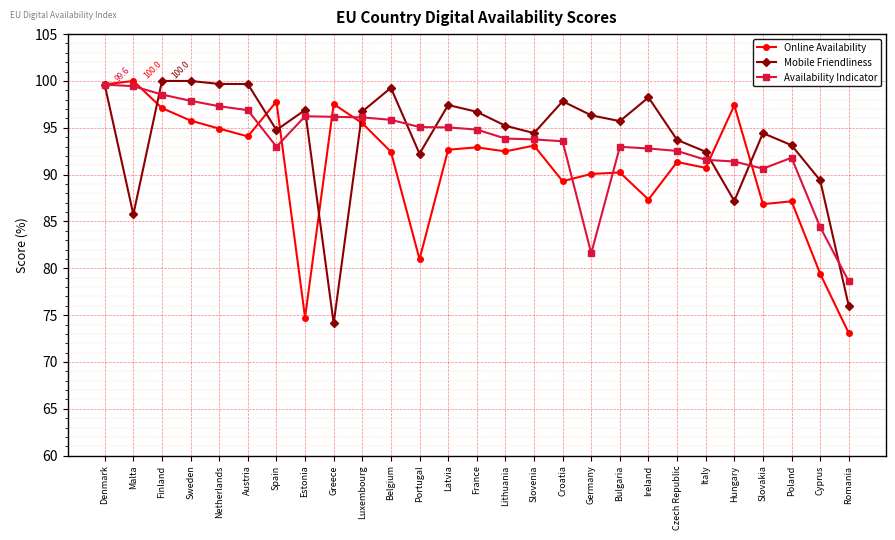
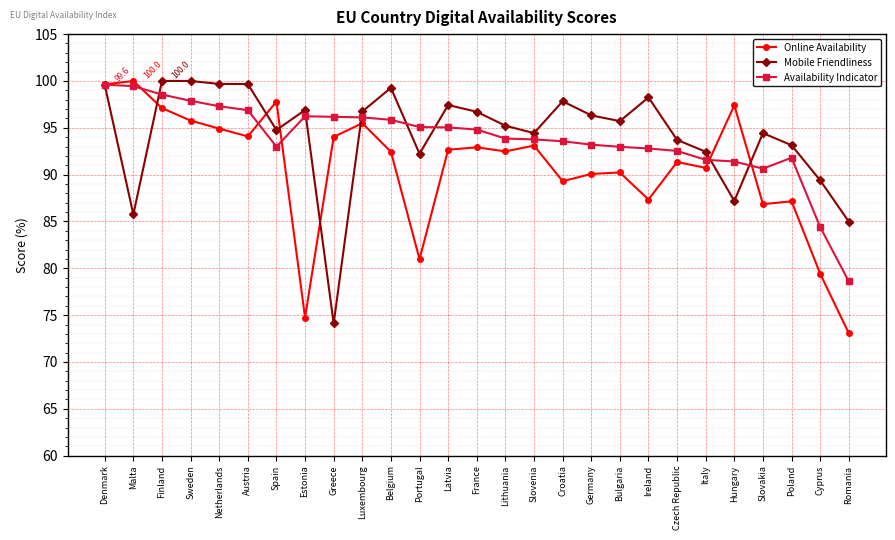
Online Availability, Greece: 98 -> 94
Availability Indicator, Germany: 82 -> 93
Mobile Friendliness, Romania: 76 -> 85
